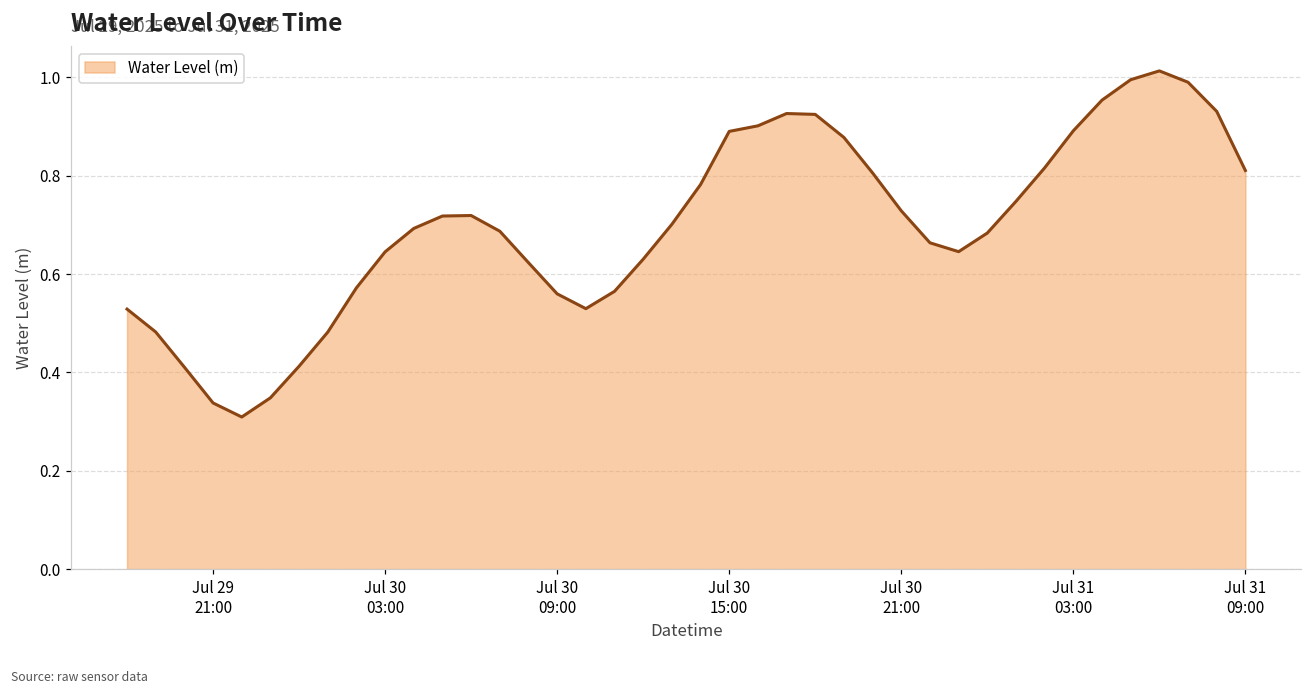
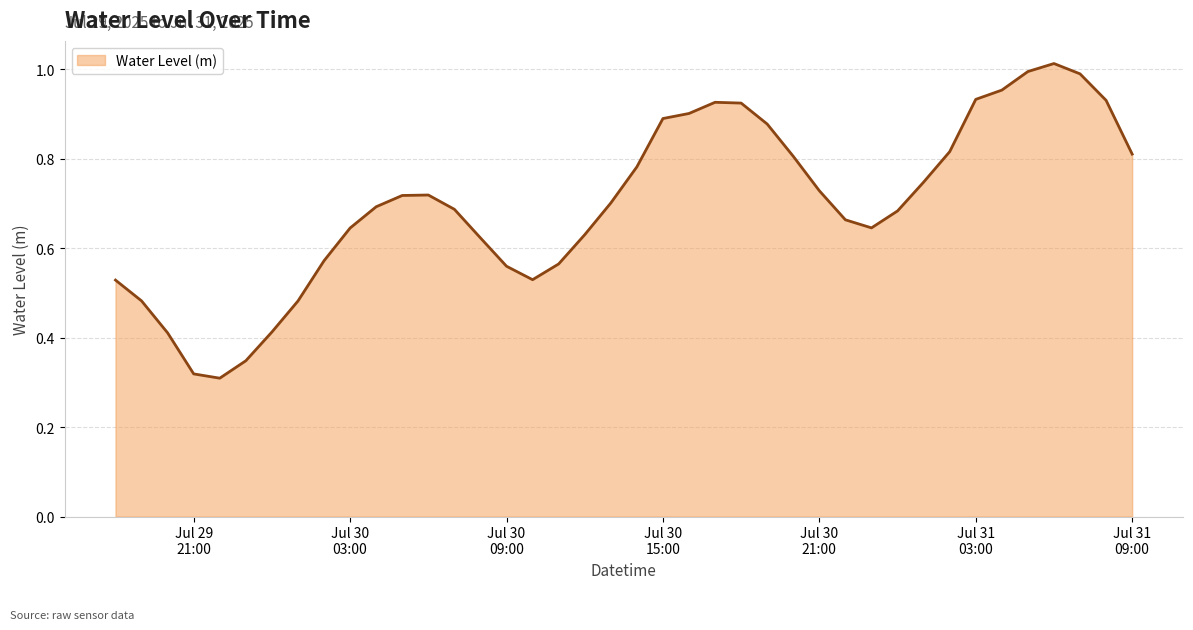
Jul 29 21:00: 0.34 -> 0.32
Jul 31 03:00: 0.89 -> 0.93
